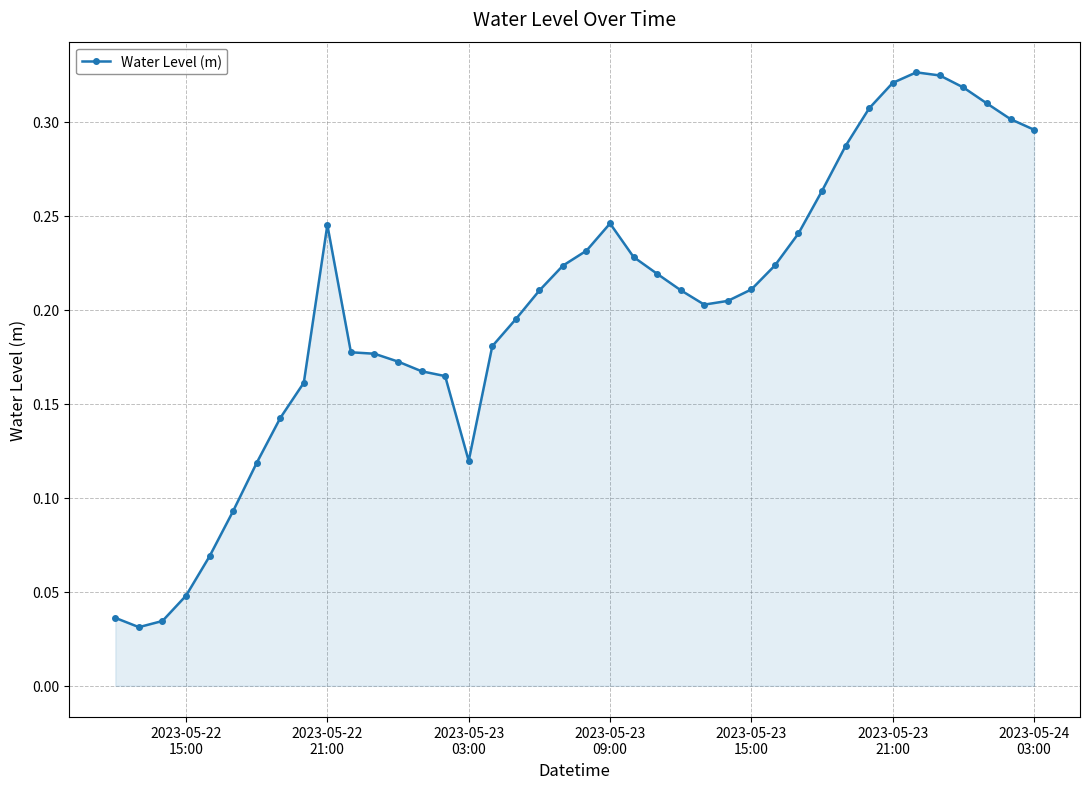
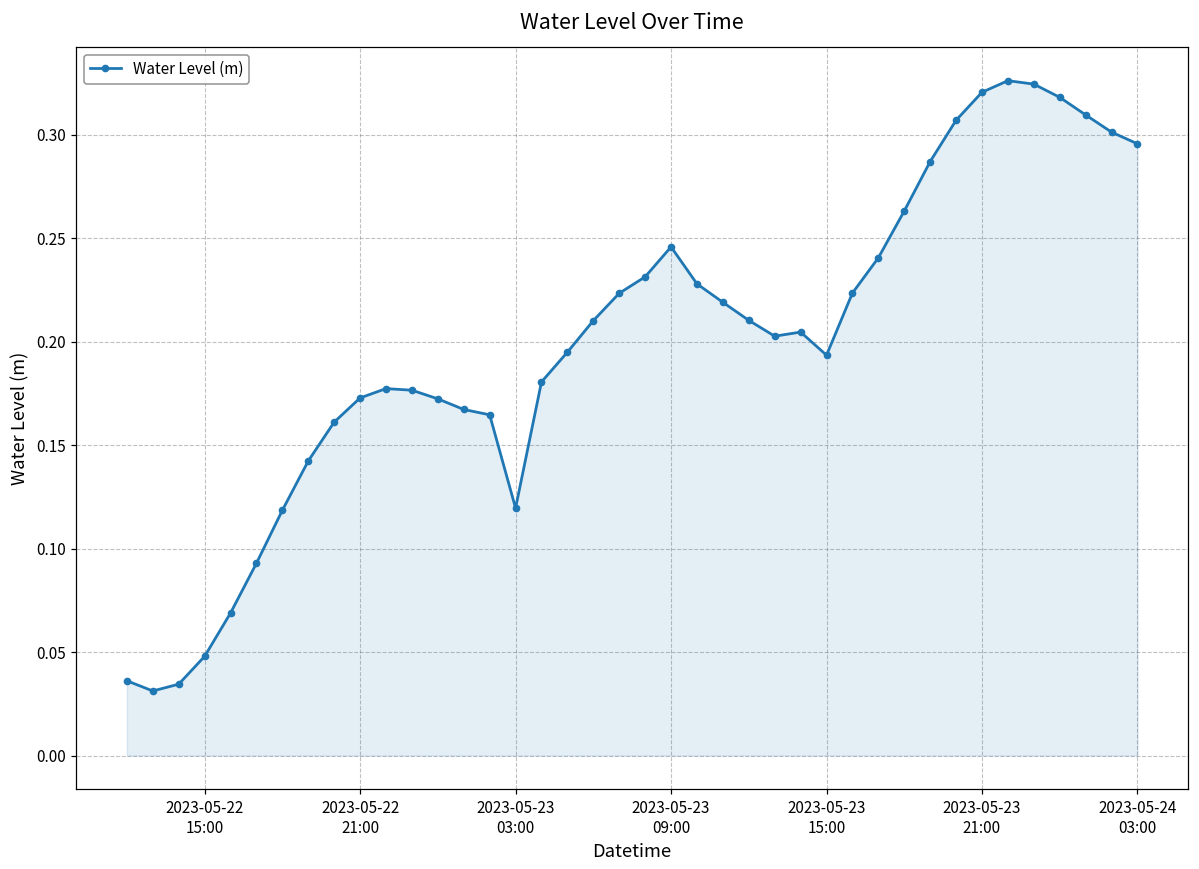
2023-05-22 21:00: 0.245 -> 0.173
2023-05-23 15:00: 0.211 -> 0.194
